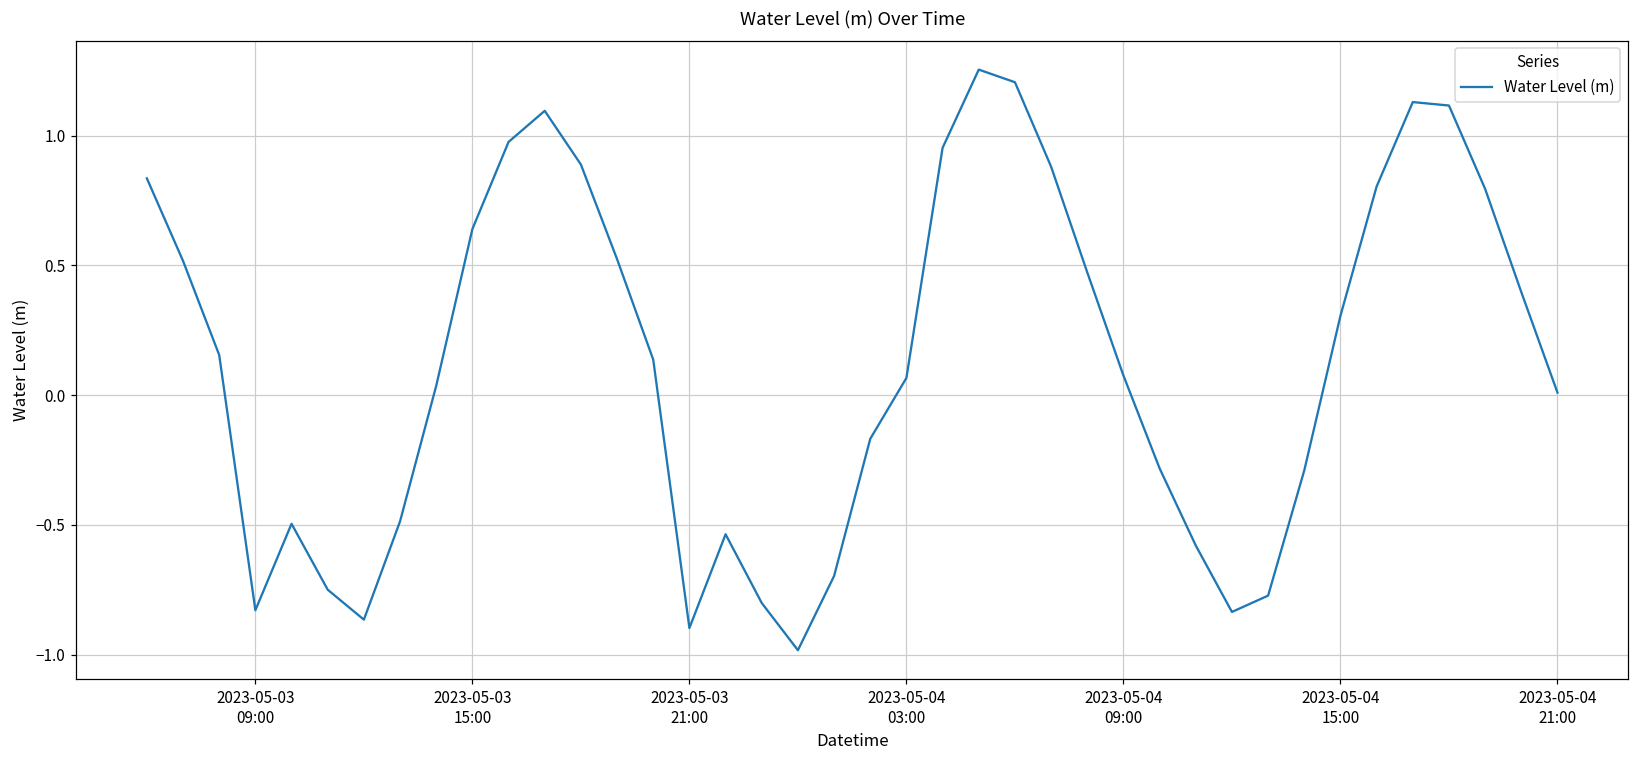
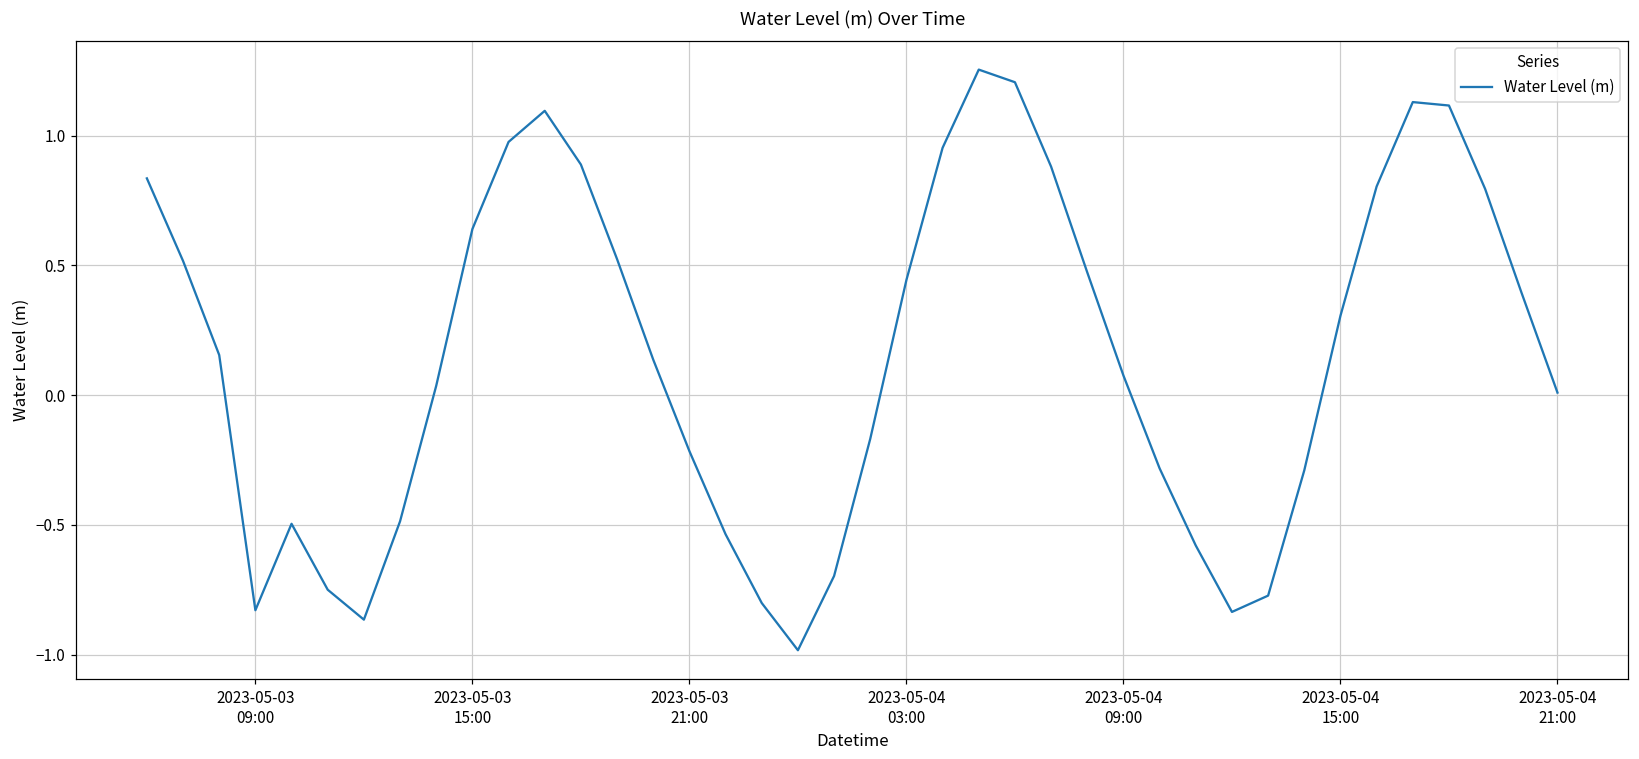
2023-05-03 21:00: -0.90 -> -0.22
2023-05-04 03:00: 0.07 -> 0.44
